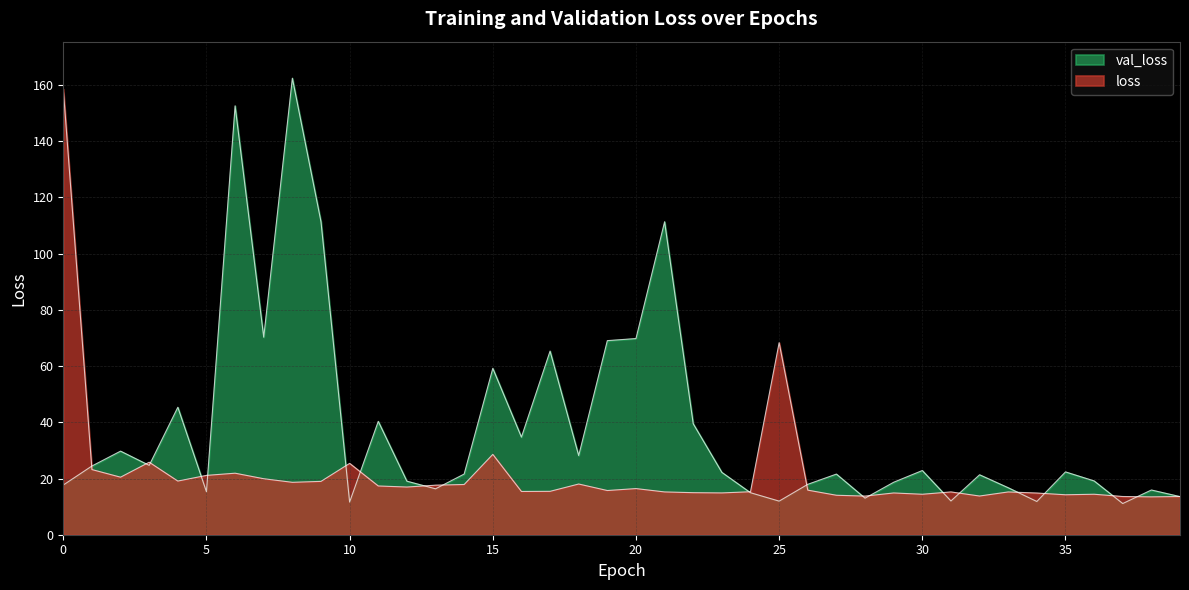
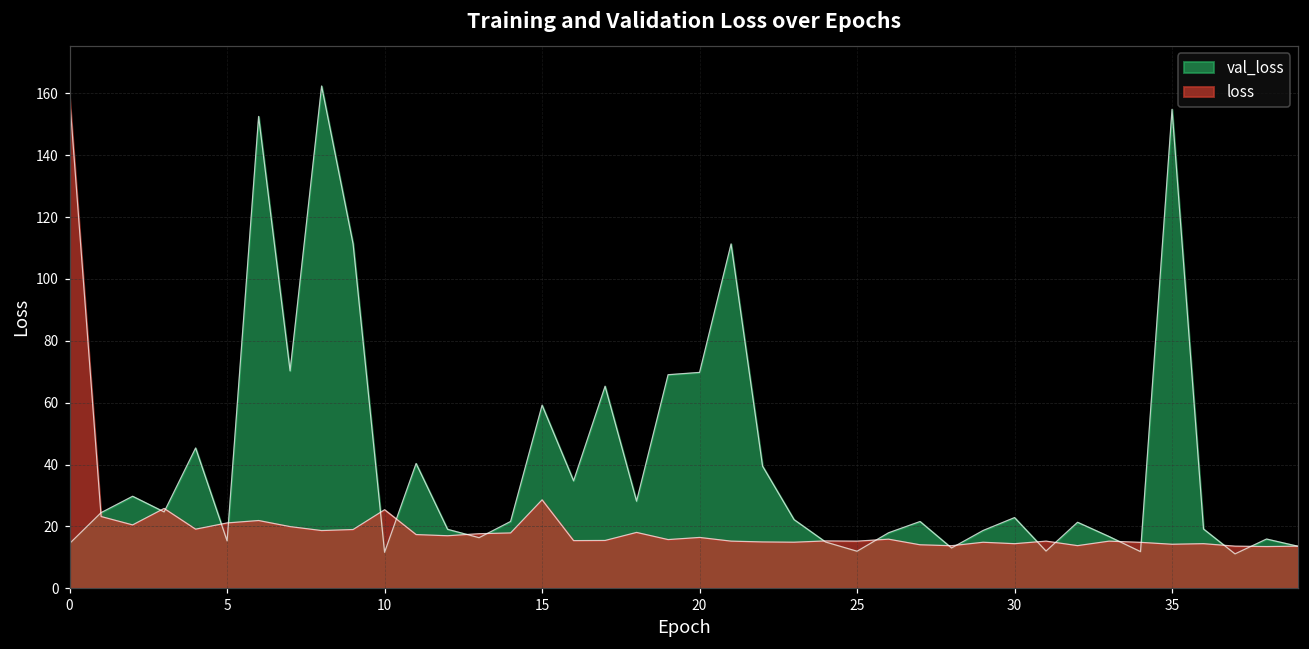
val_loss, 0: 18 -> 14
loss, 25: 68 -> 15
val_loss, 35: 22 -> 155
